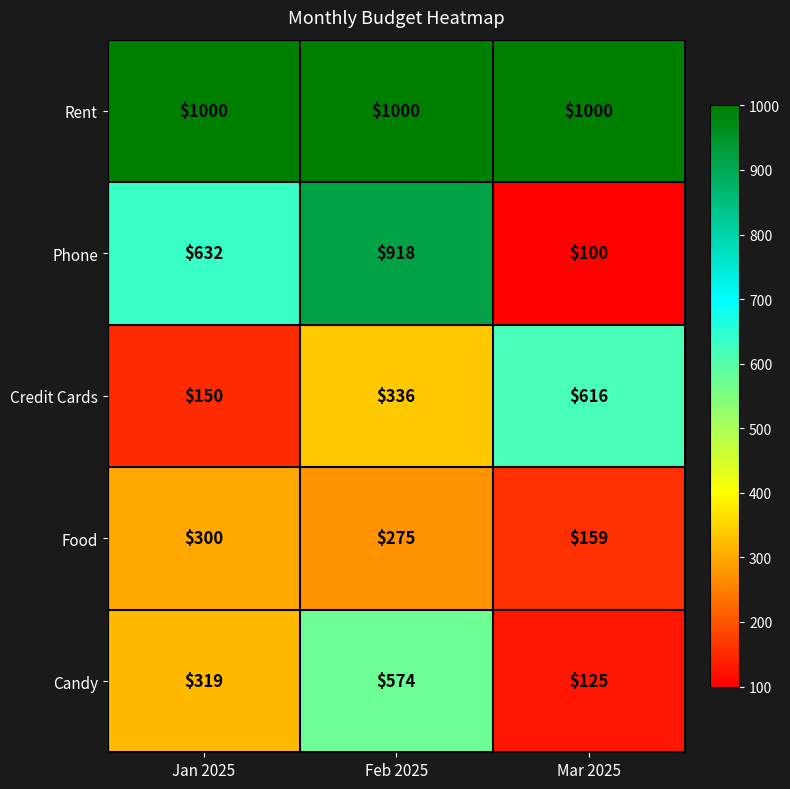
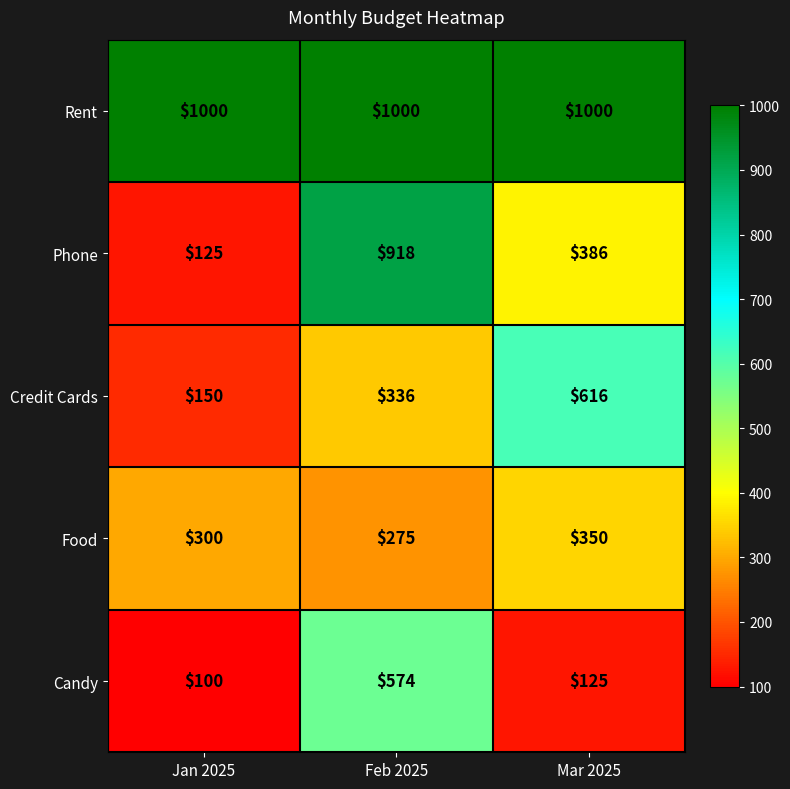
Phone, Jan 2025: $632 -> $125
Phone, Mar 2025: $100 -> $386
Food, Mar 2025: $159 -> $350
Candy, Jan 2025: $319 -> $100
